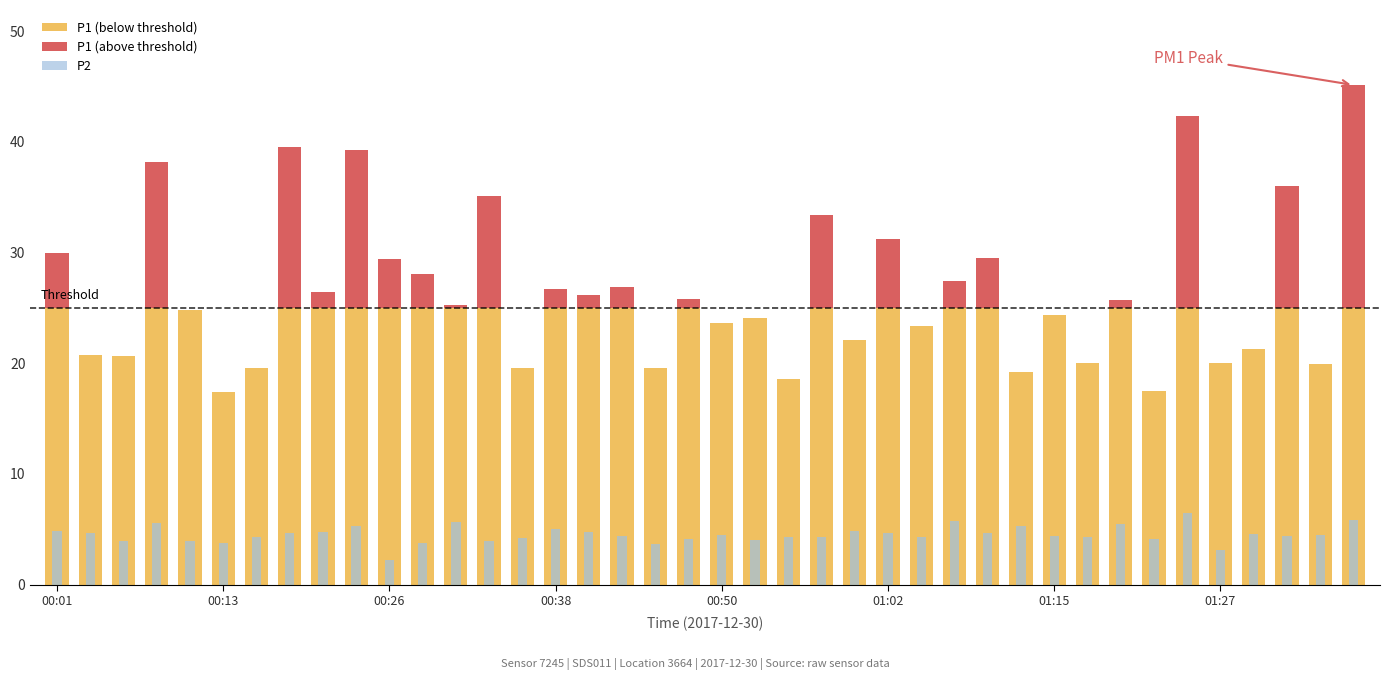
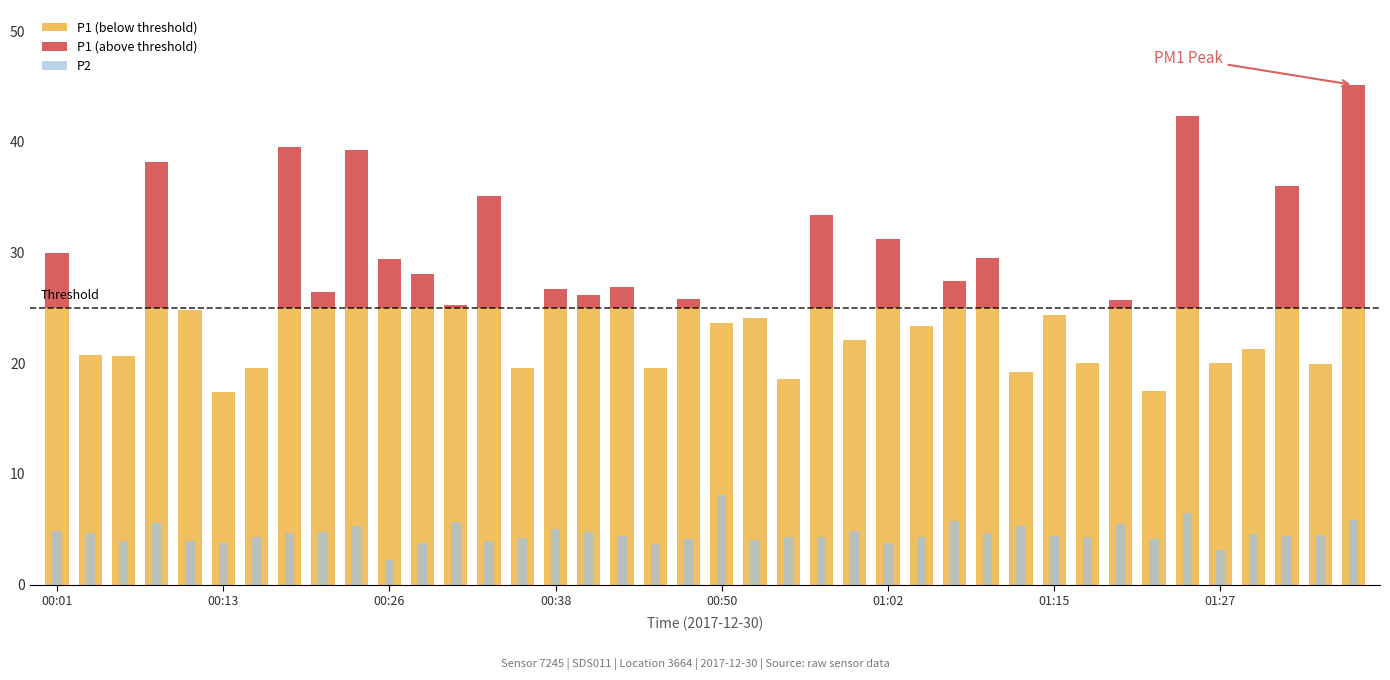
P2, 00:50: 4.5 -> 8.1
P2, 01:02: 4.7 -> 3.7
